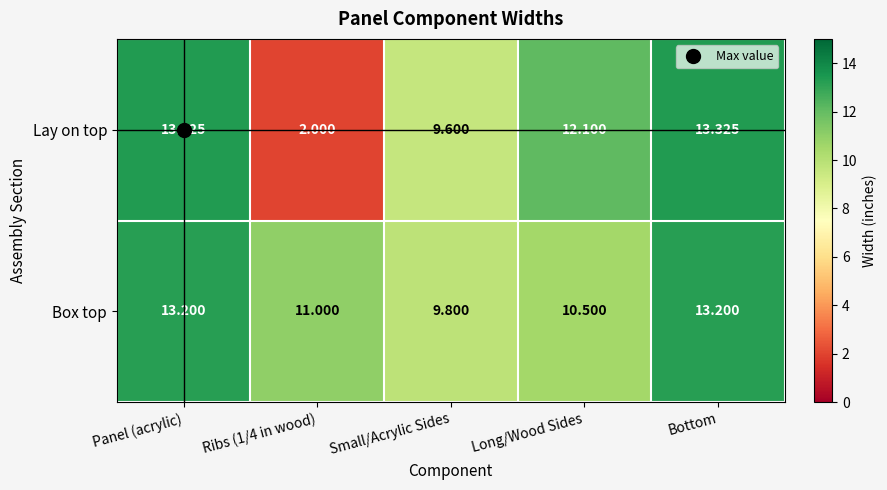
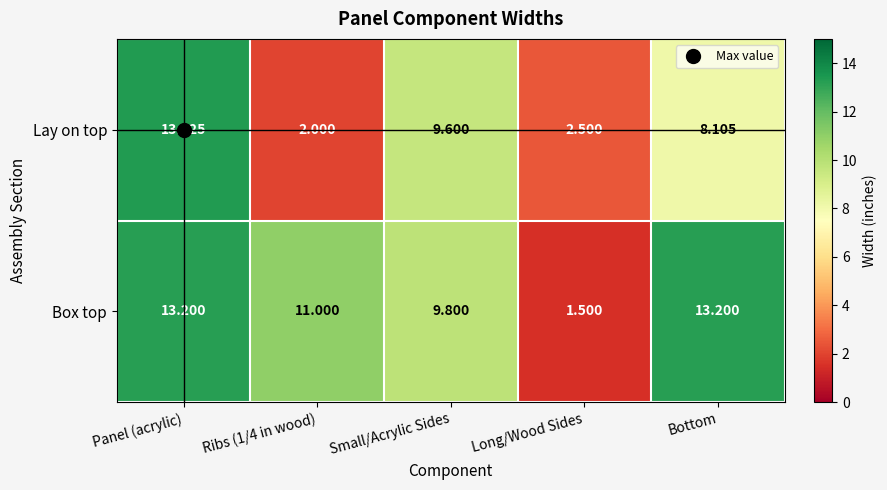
Lay on top, Long/Wood Sides: 12.100 -> 2.500
Lay on top, Bottom: 13.325 -> 8.105
Box top, Long/Wood Sides: 10.500 -> 1.500
